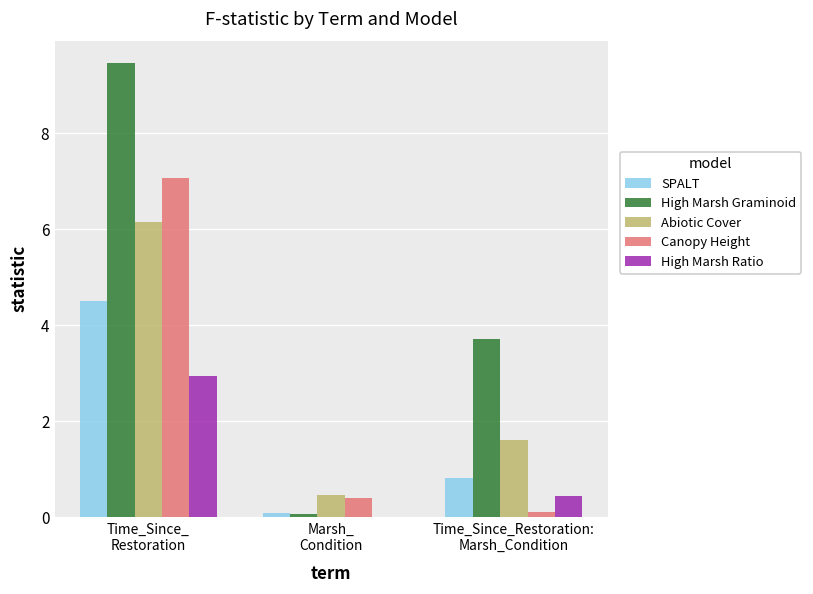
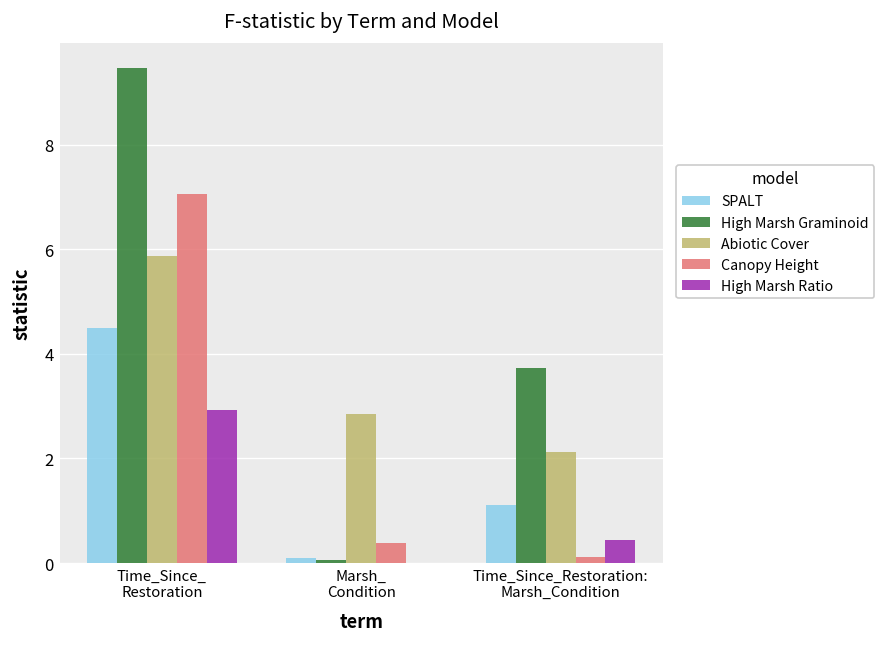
Abiotic Cover, Time_Since_ Restoration: 6.2 -> 5.9
Abiotic Cover, Marsh_ Condition: 0.5 -> 2.9
SPALT, Time_Since_Restoration: Marsh_Condition: 0.8 -> 1.1
Abiotic Cover, Time_Since_Restoration: Marsh_Condition: 1.6 -> 2.1
